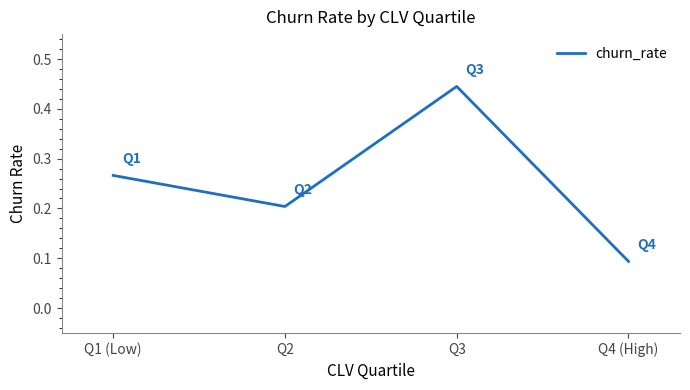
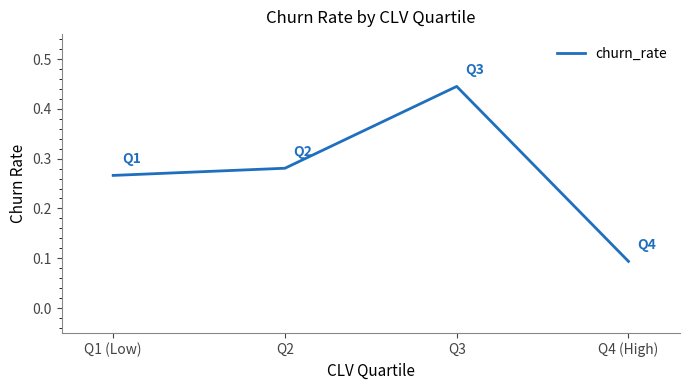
Q2: 0.20 -> 0.28
